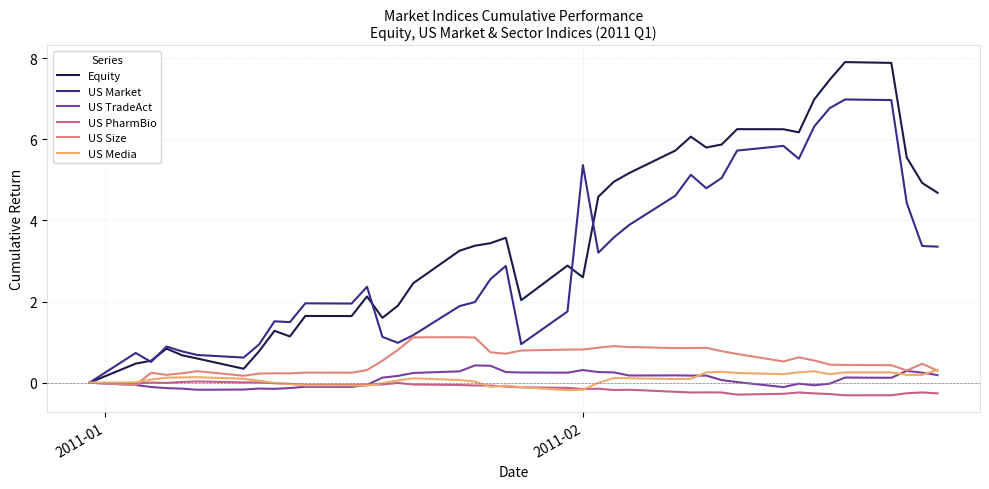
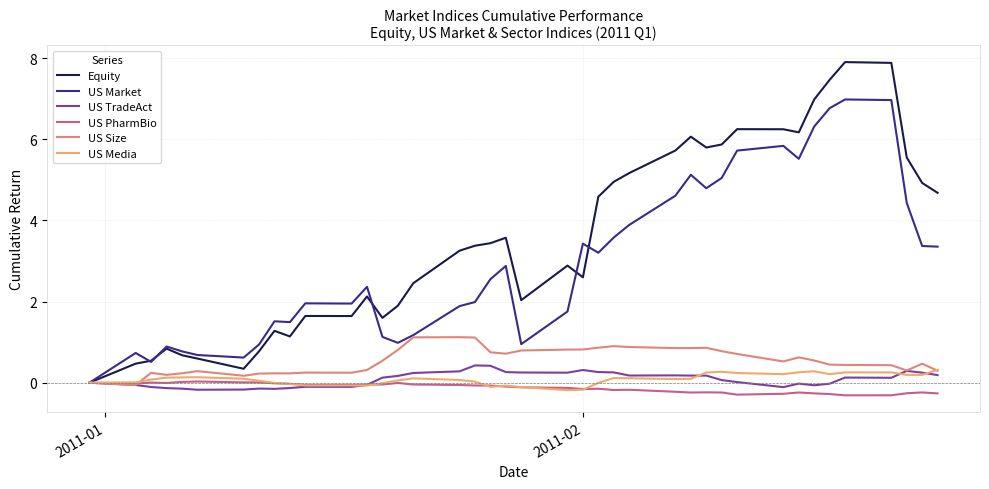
US Market, 2011-02: 5.4 -> 3.4
